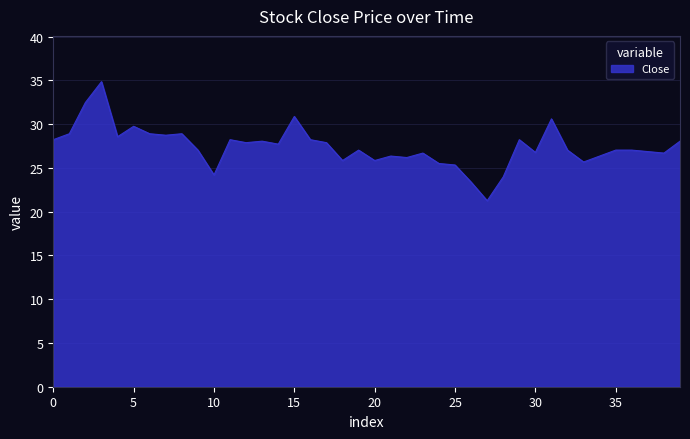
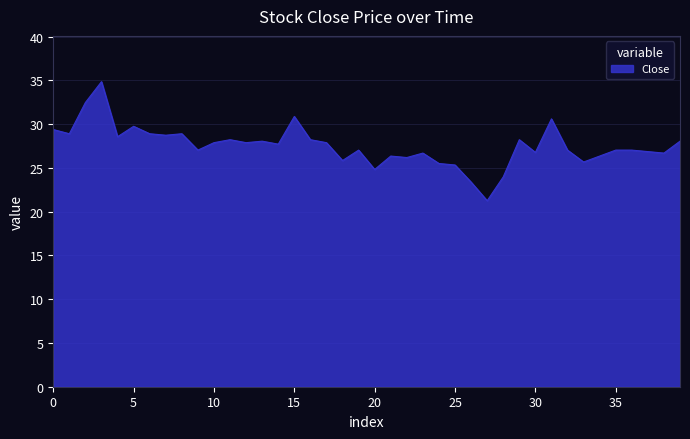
0: 28 -> 29
10: 24 -> 28
20: 26 -> 25
